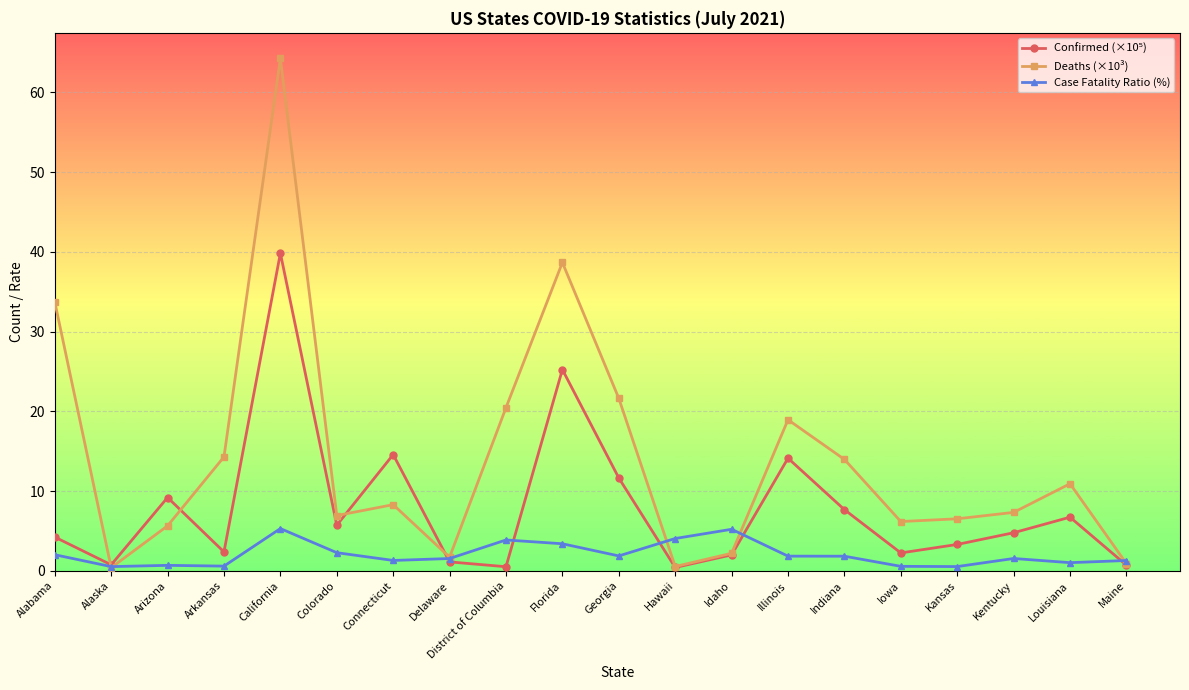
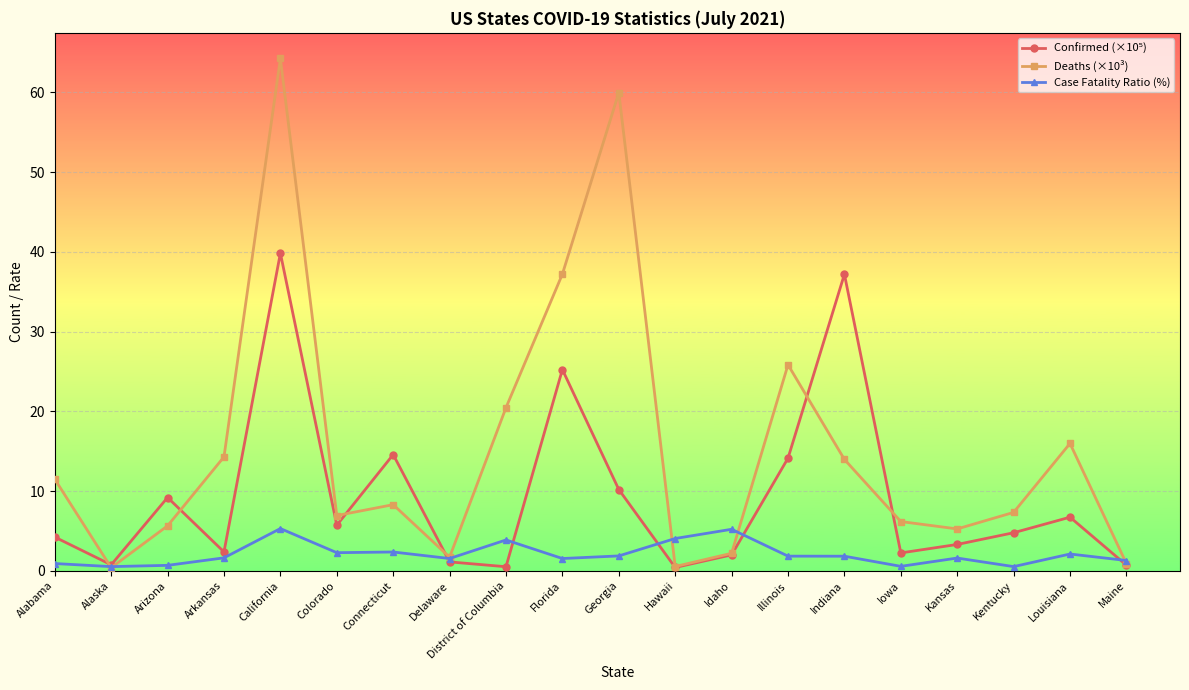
Deaths (×10³), Alabama: 34 -> 11
Case Fatality Ratio (%), Alabama: 2 -> 1
Case Fatality Ratio (%), Arkansas: 1 -> 2
Case Fatality Ratio (%), Connecticut: 1 -> 2
Deaths (×10³), Florida: 39 -> 37
Case Fatality Ratio (%), Florida: 3 -> 2
Confirmed (×10⁵), Georgia: 12 -> 10
Deaths (×10³), Georgia: 22 -> 60
Deaths (×10³), Illinois: 19 -> 26
Confirmed (×10⁵), Indiana: 8 -> 37
Deaths (×10³), Kansas: 7 -> 5
Case Fatality Ratio (%), Kansas: 1 -> 2
Case Fatality Ratio (%), Kentucky: 2 -> 1
Deaths (×10³), Louisiana: 11 -> 16
Case Fatality Ratio (%), Louisiana: 1 -> 2
